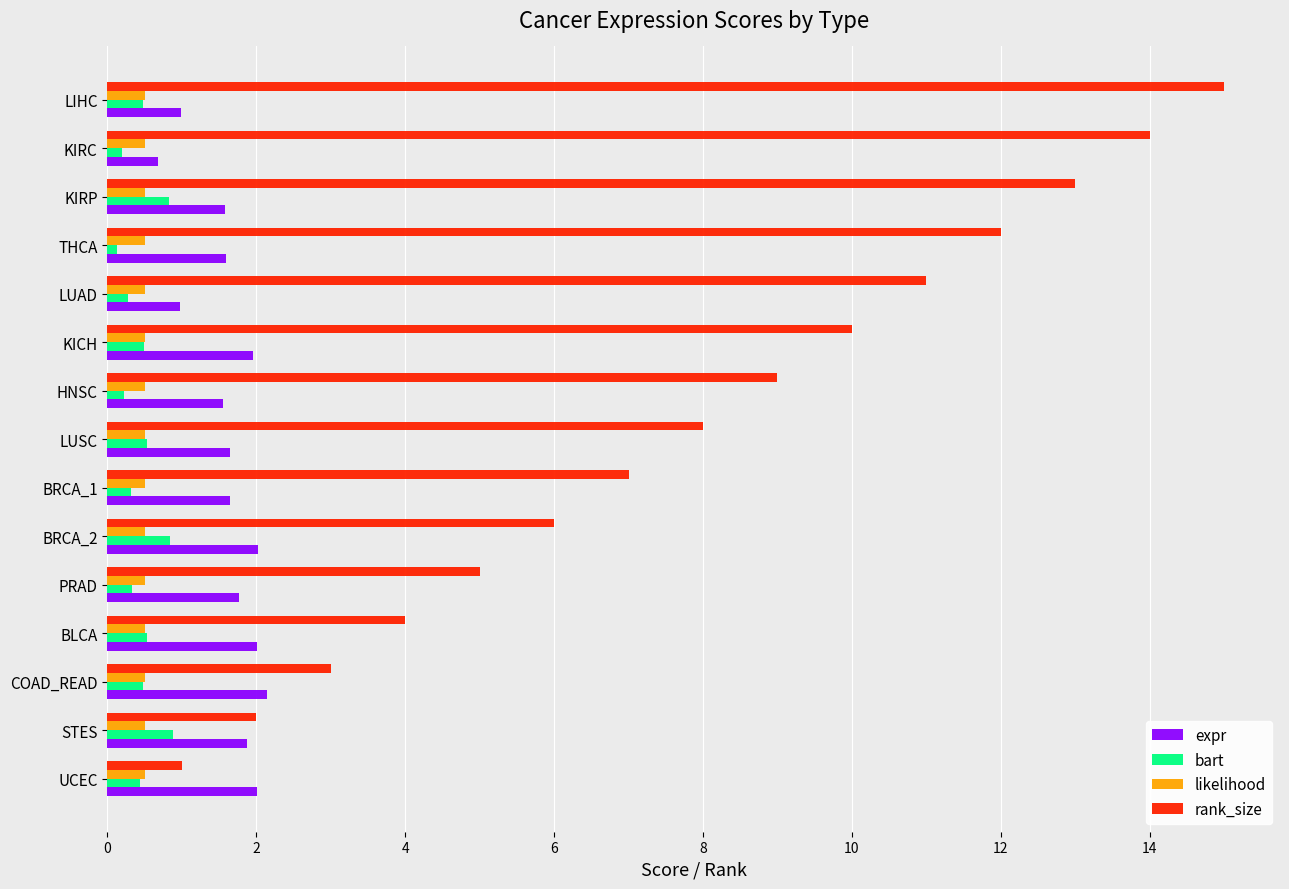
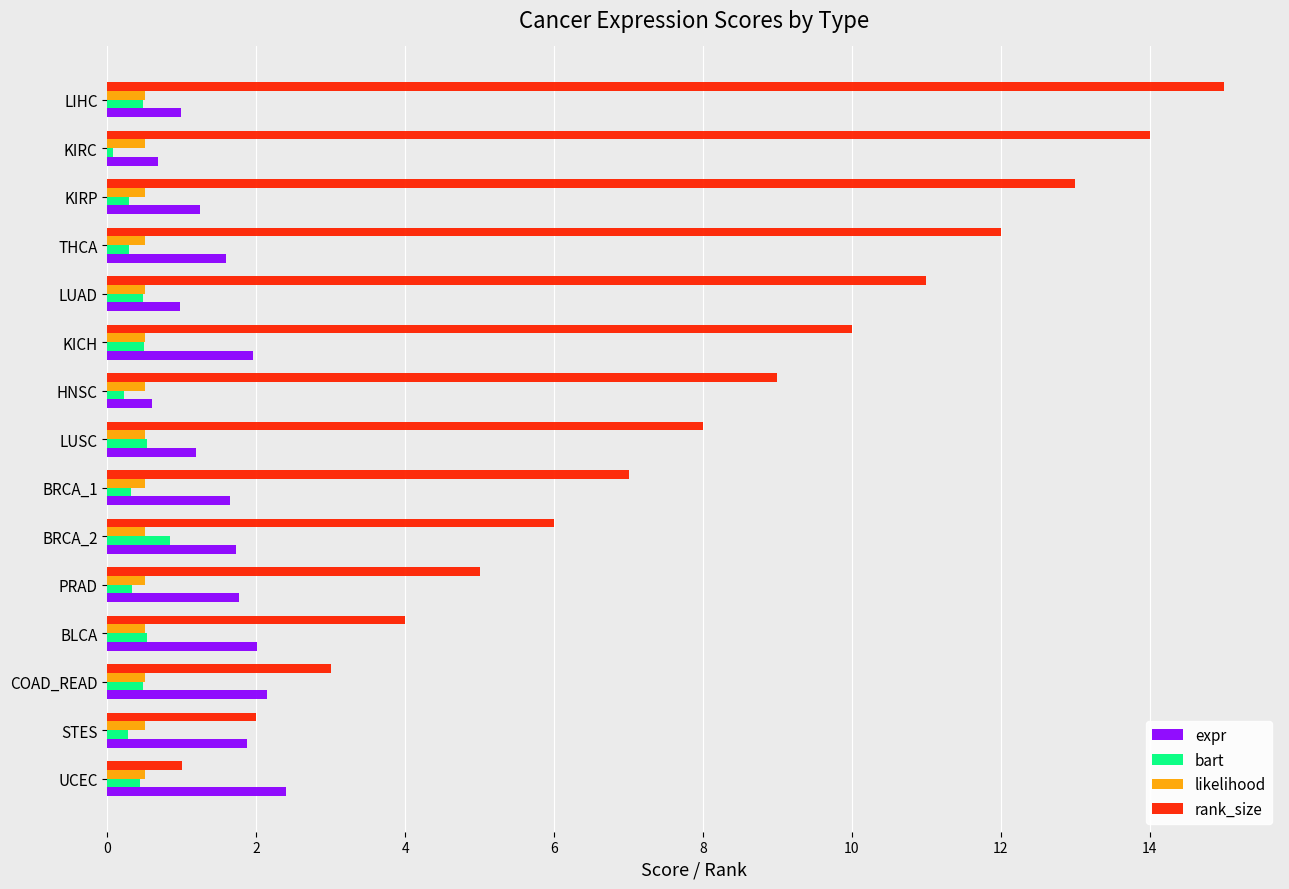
bart, KIRC: 0.2 -> 0.1
bart, KIRP: 0.8 -> 0.3
expr, KIRP: 1.6 -> 1.2
bart, THCA: 0.1 -> 0.3
bart, LUAD: 0.3 -> 0.5
expr, HNSC: 1.5 -> 0.6
expr, LUSC: 1.6 -> 1.2
expr, BRCA_2: 2.0 -> 1.7
bart, STES: 0.9 -> 0.3
expr, UCEC: 2.0 -> 2.4
